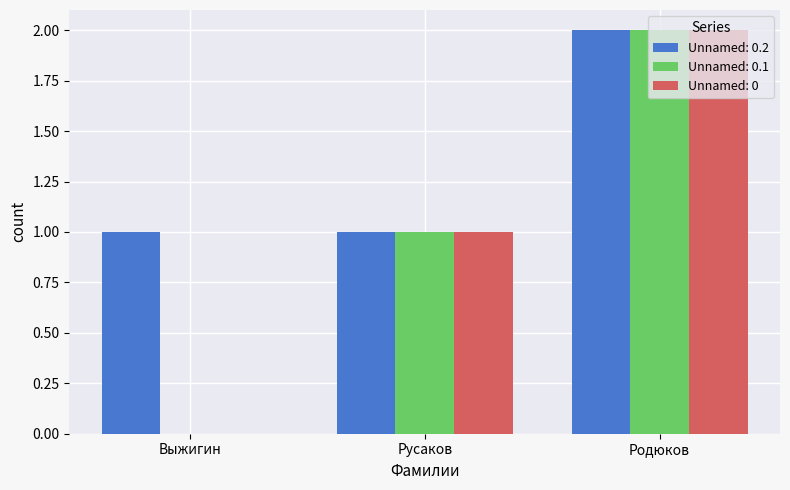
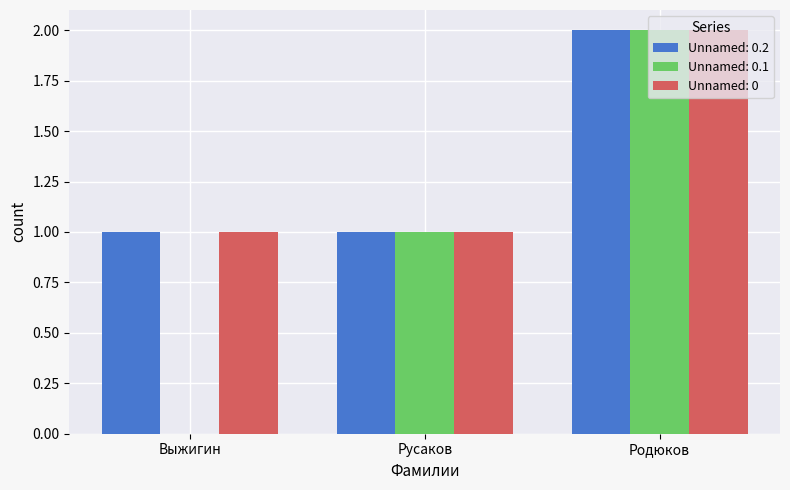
Unnamed: 0, Выжигин: 0 -> 1
